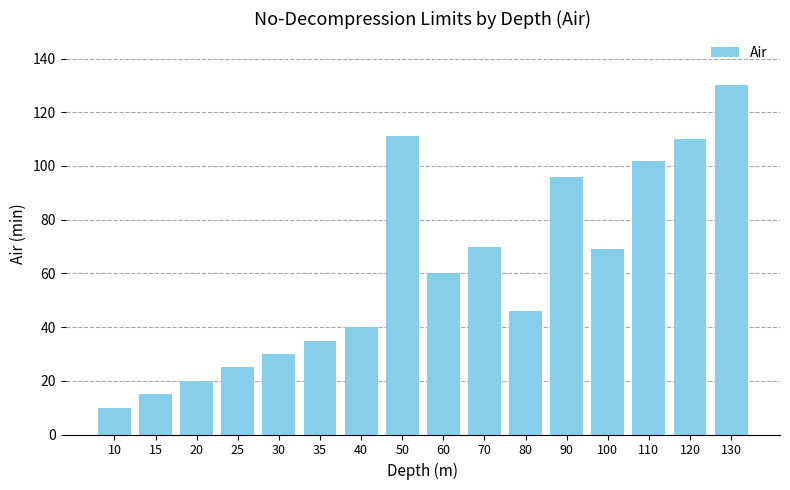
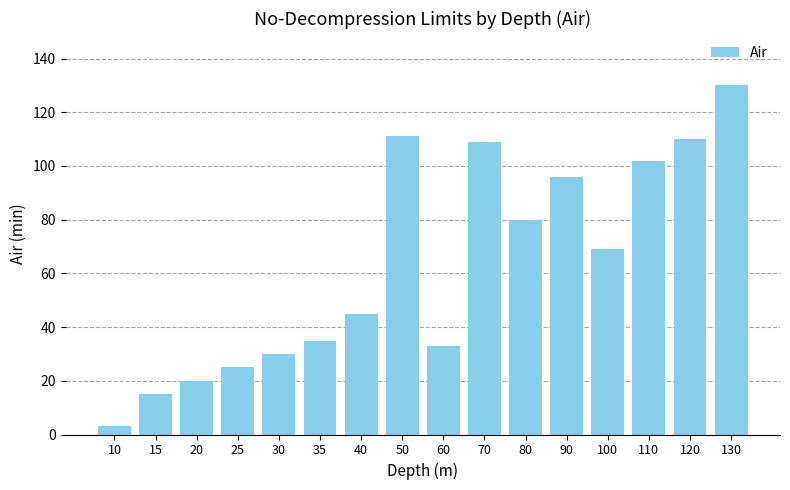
10: 10 -> 3
40: 40 -> 45
60: 60 -> 33
70: 70 -> 109
80: 46 -> 80
